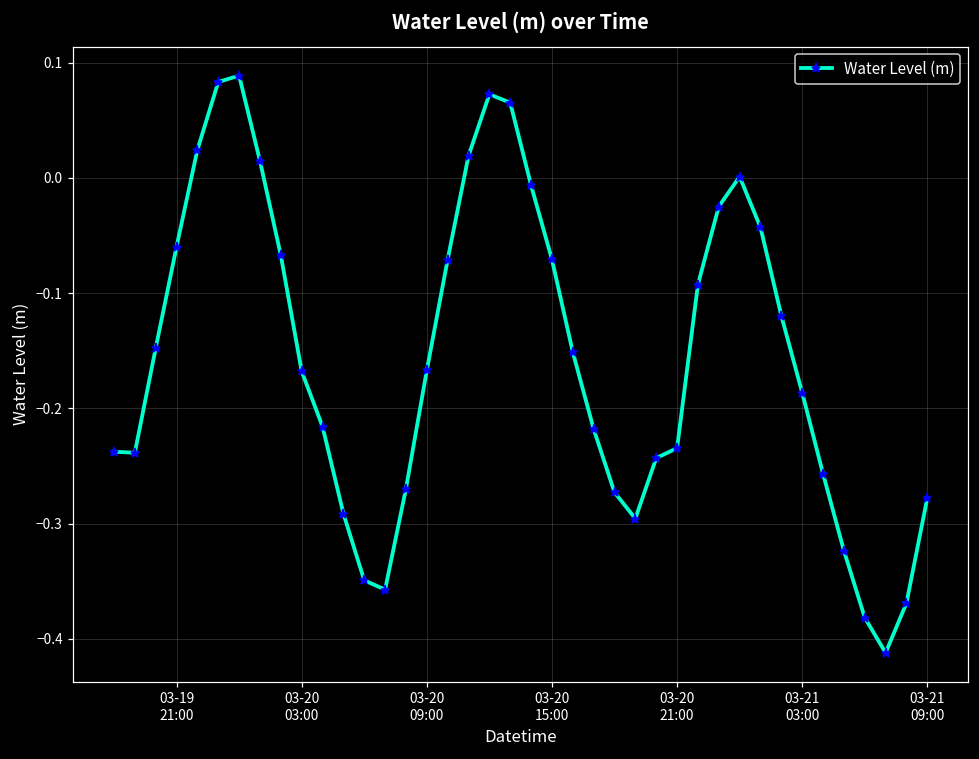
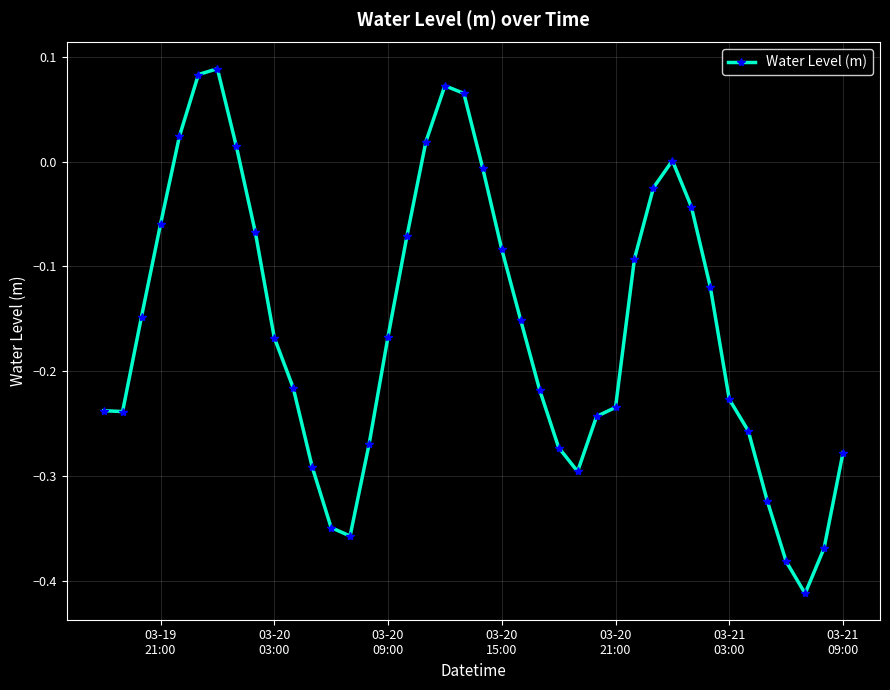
03-20 15:00: -0.071 -> -0.084
03-21 03:00: -0.186 -> -0.227
